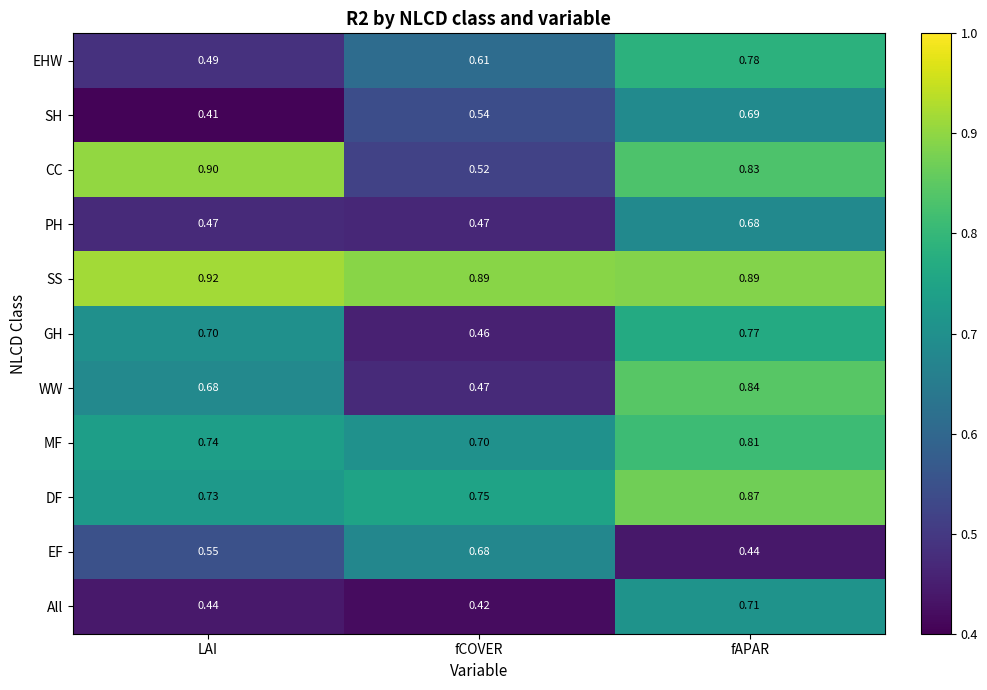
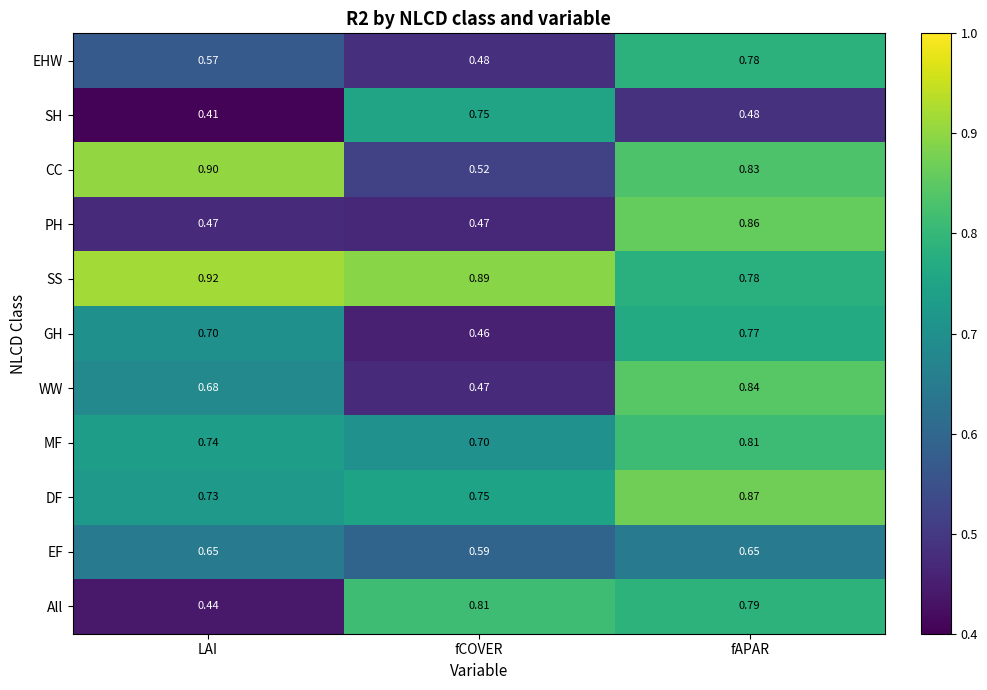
EHW, LAI: 0.49 -> 0.57
EHW, fCOVER: 0.61 -> 0.48
SH, fCOVER: 0.54 -> 0.75
SH, fAPAR: 0.69 -> 0.48
PH, fAPAR: 0.68 -> 0.86
SS, fAPAR: 0.89 -> 0.78
EF, LAI: 0.55 -> 0.65
EF, fCOVER: 0.68 -> 0.59
EF, fAPAR: 0.44 -> 0.65
All, fCOVER: 0.42 -> 0.81
All, fAPAR: 0.71 -> 0.79
